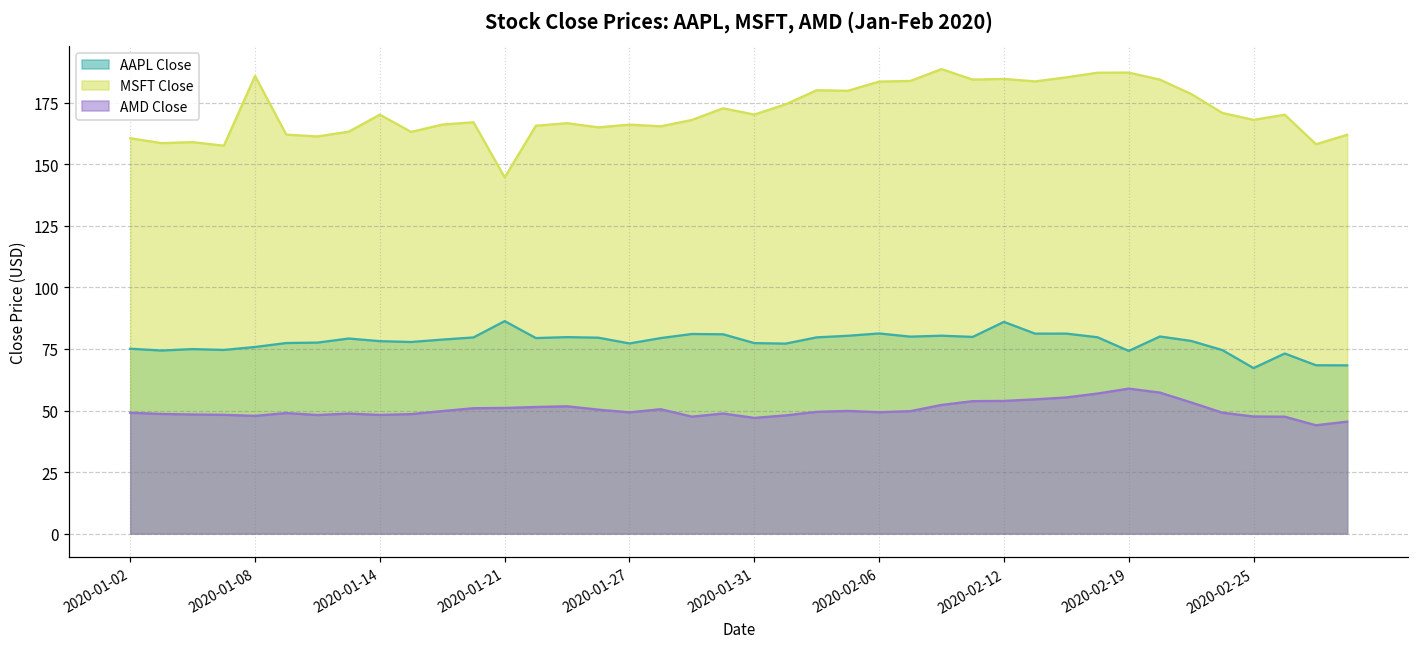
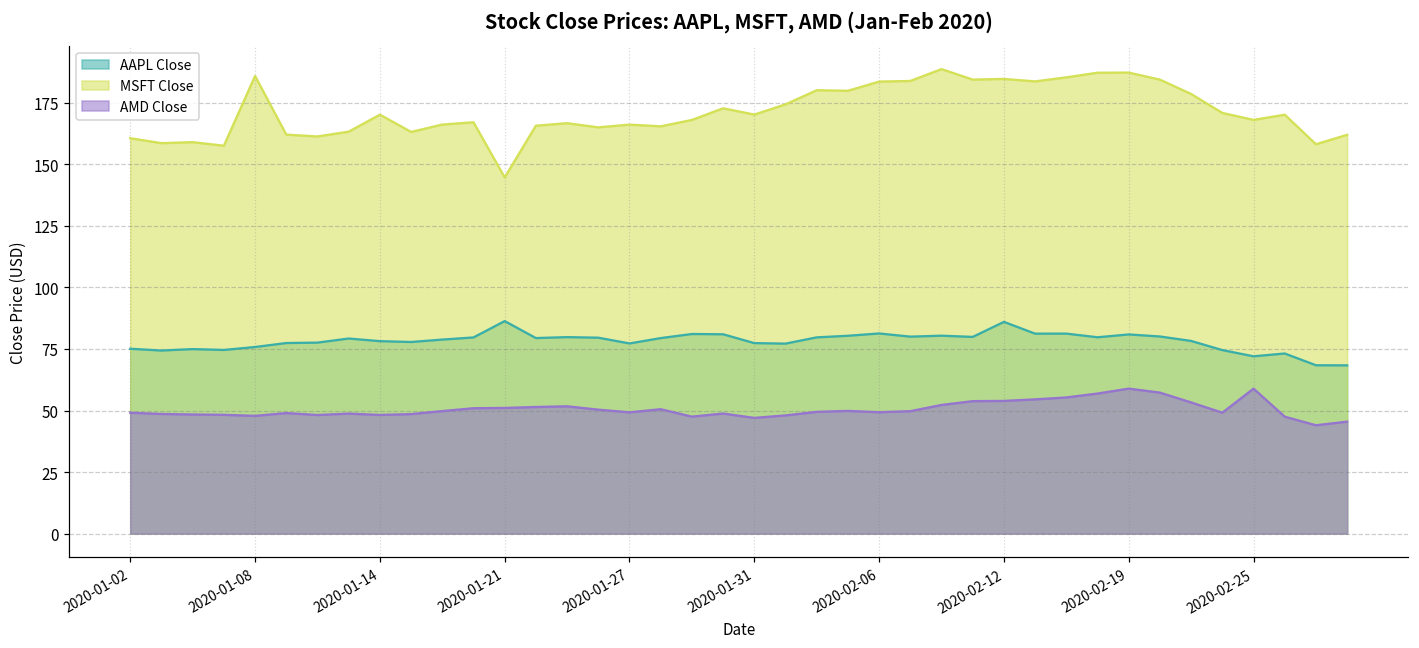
AAPL Close, 2020-02-19: 74 -> 81
AAPL Close, 2020-02-25: 67 -> 72
AMD Close, 2020-02-25: 48 -> 59
